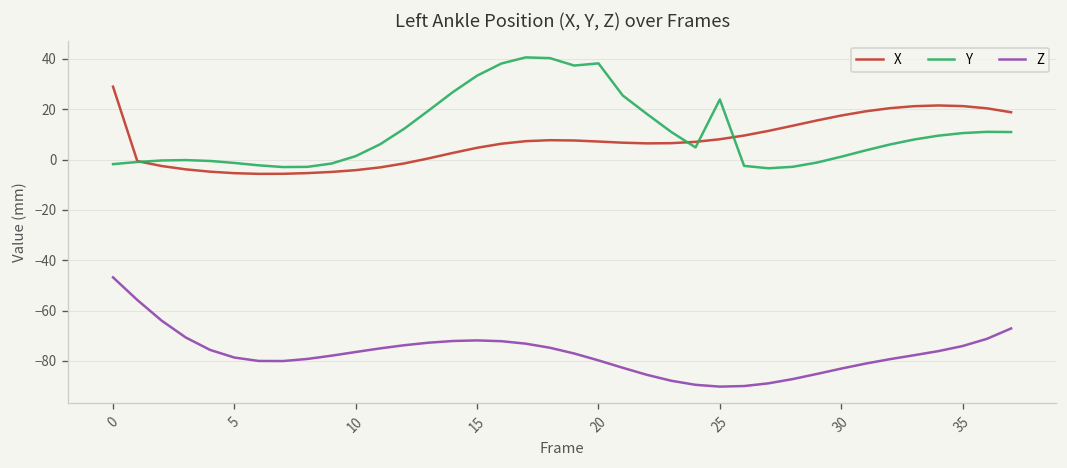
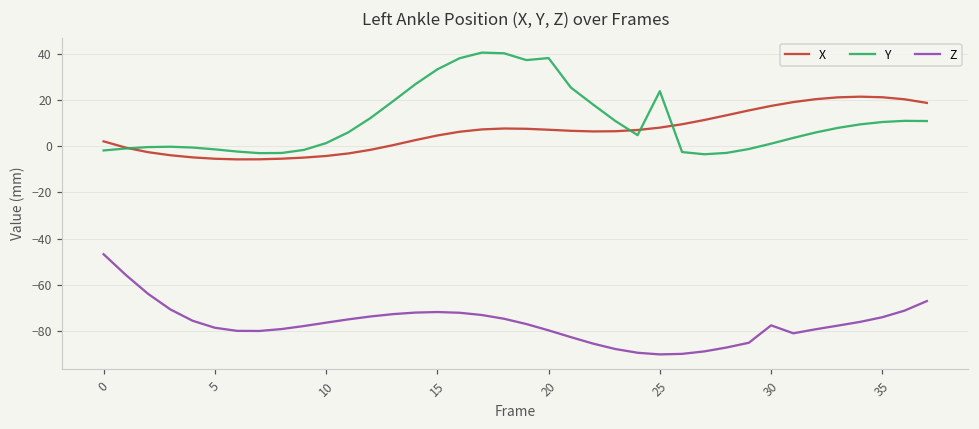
X, 0: 29 -> 2
Z, 30: -83 -> -78
